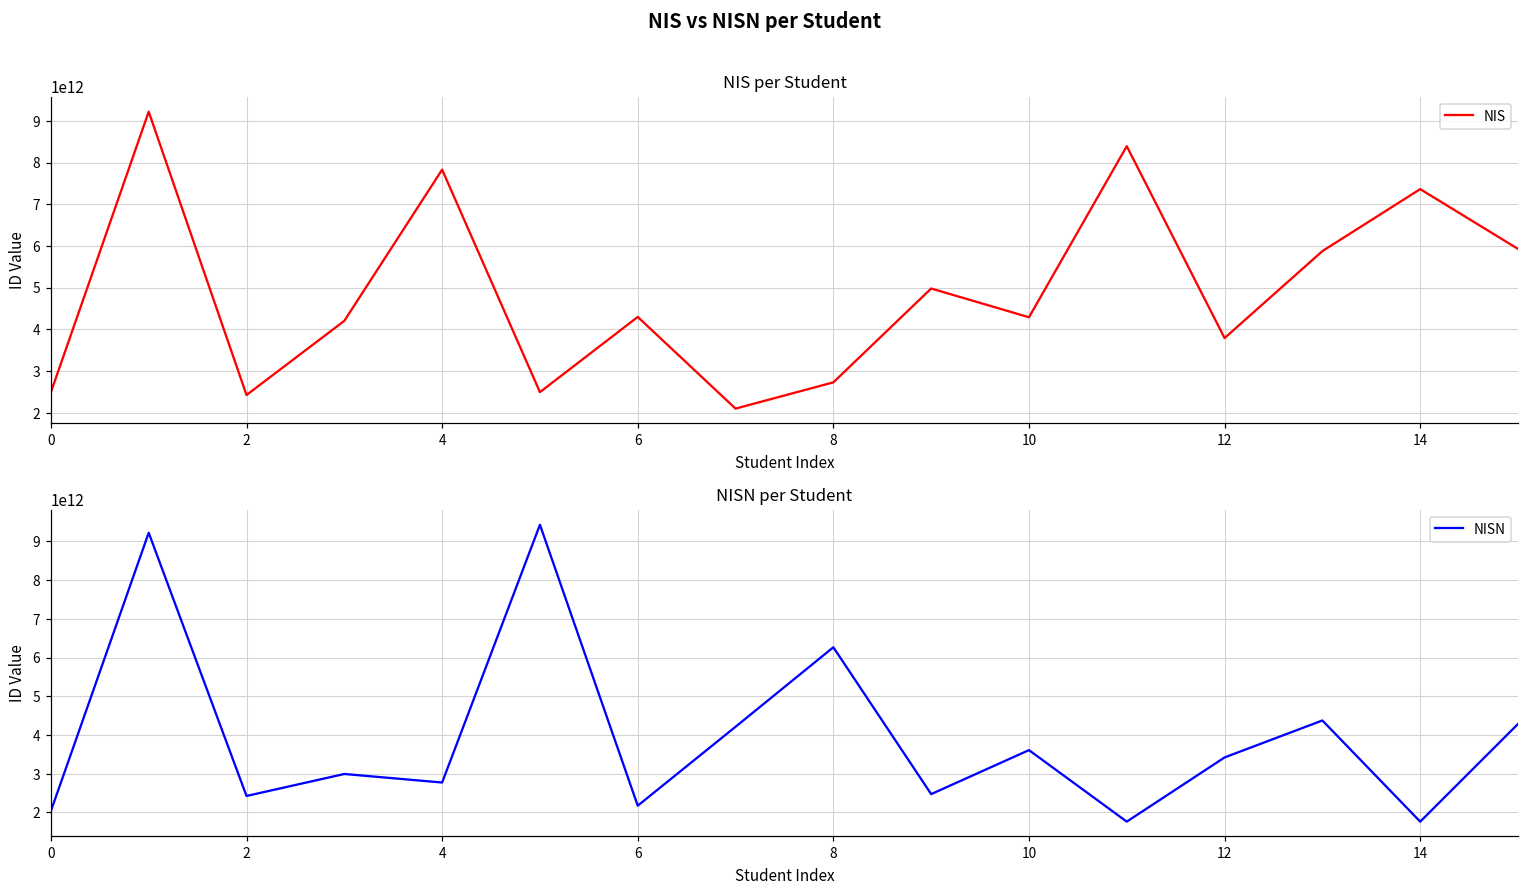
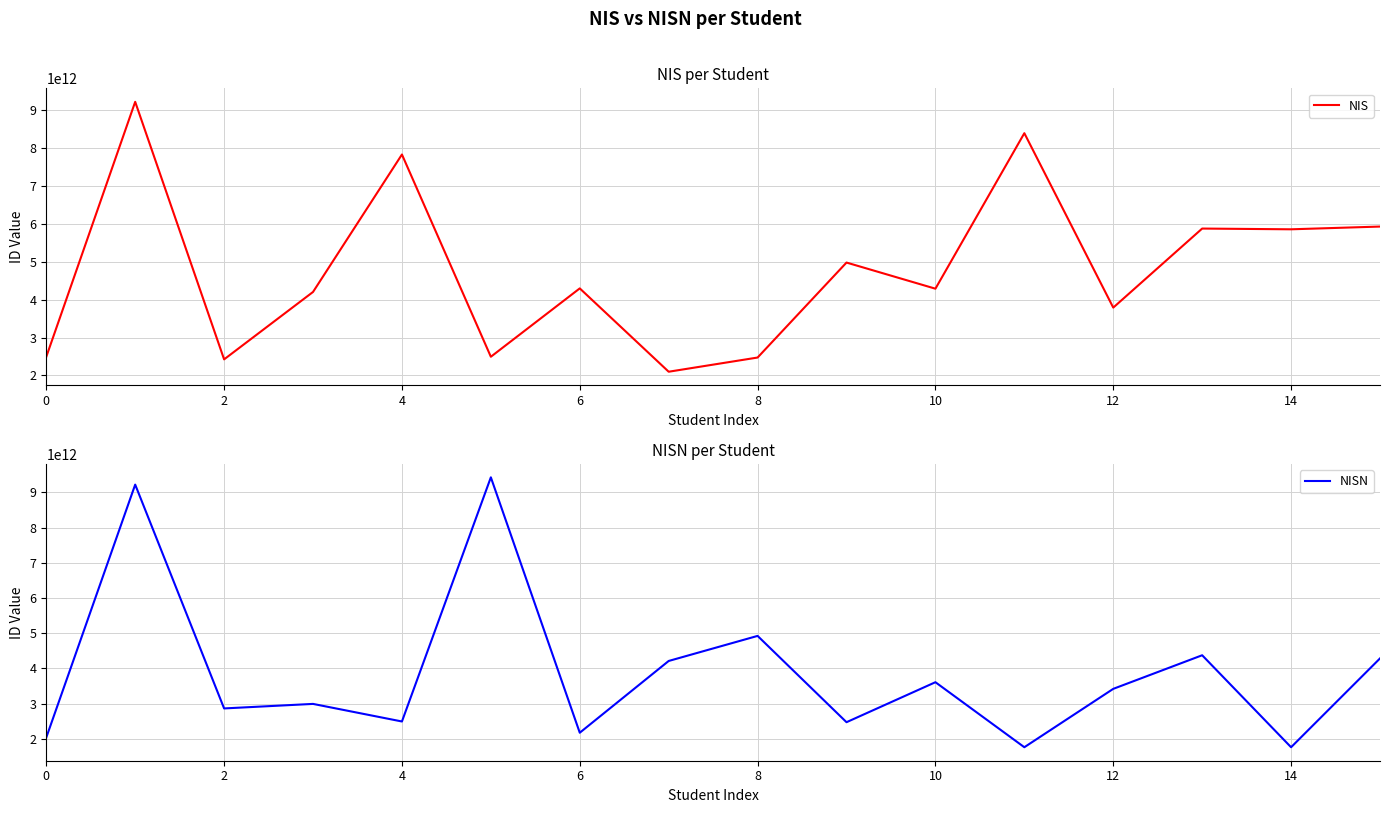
NIS per Student, 8: 2700000000000 -> 2500000000000
NIS per Student, 14: 7400000000000 -> 5900000000000
NISN per Student, 2: 2400000000000 -> 2900000000000
NISN per Student, 4: 2800000000000 -> 2500000000000
NISN per Student, 8: 6300000000000 -> 4900000000000
